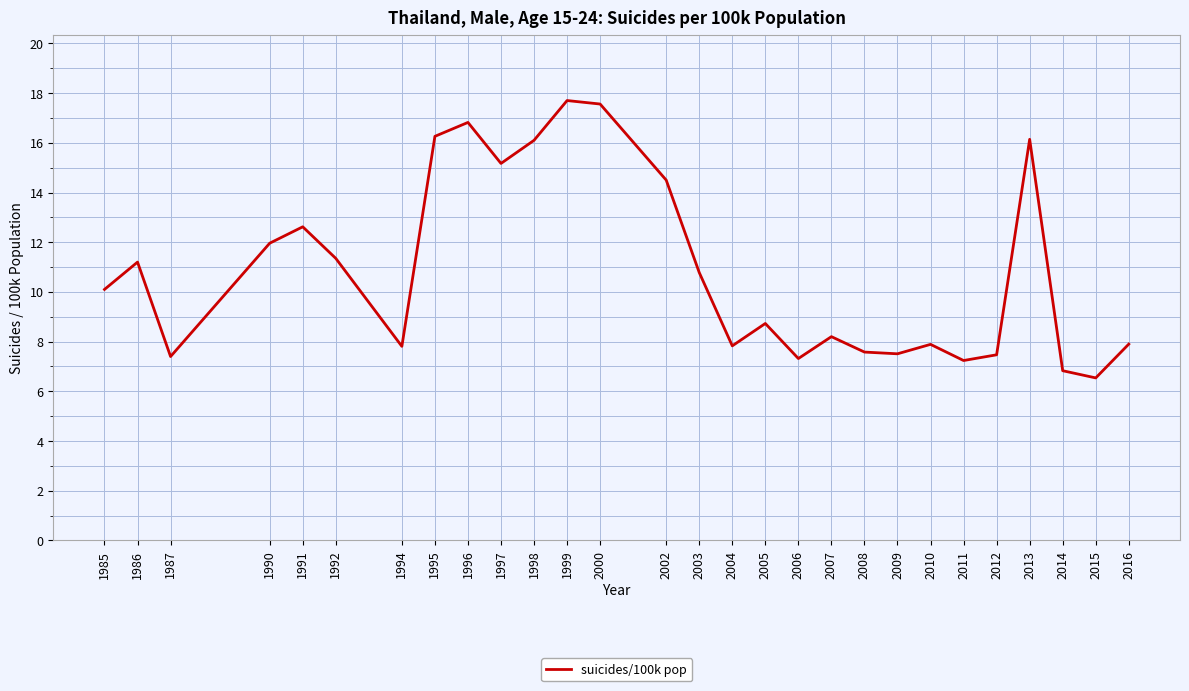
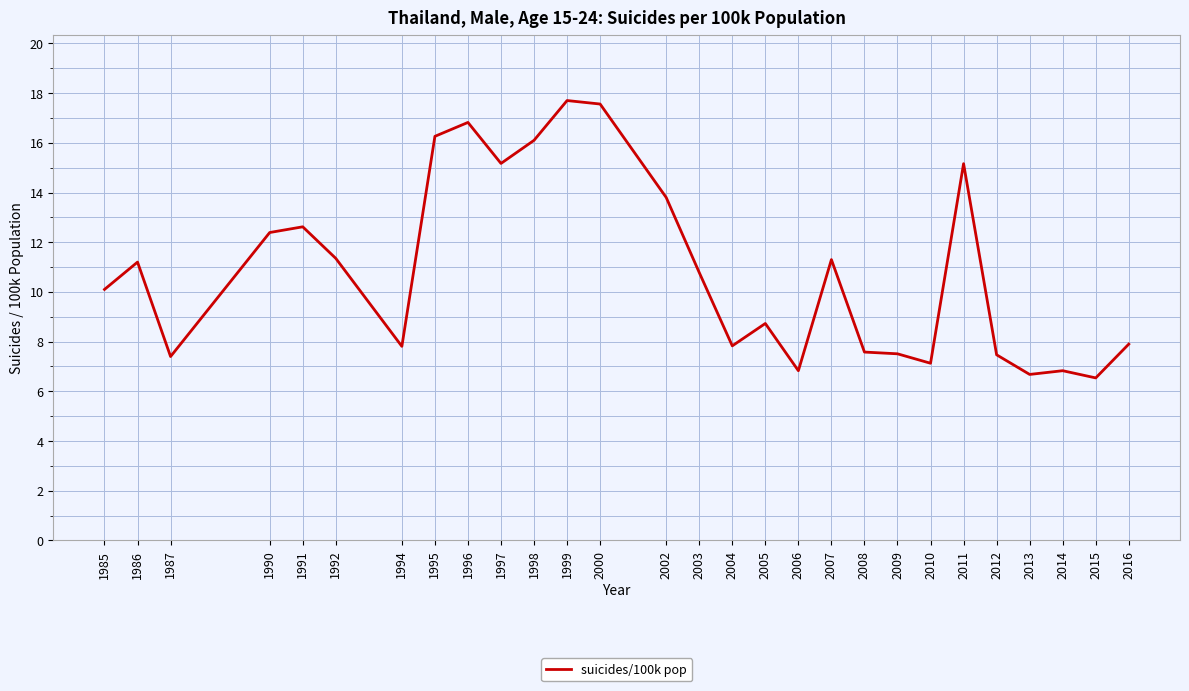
1990: 12.0 -> 12.4
2002: 14.5 -> 13.8
2006: 7.3 -> 6.8
2007: 8.2 -> 11.3
2010: 7.9 -> 7.1
2011: 7.2 -> 15.2
2013: 16.1 -> 6.7
